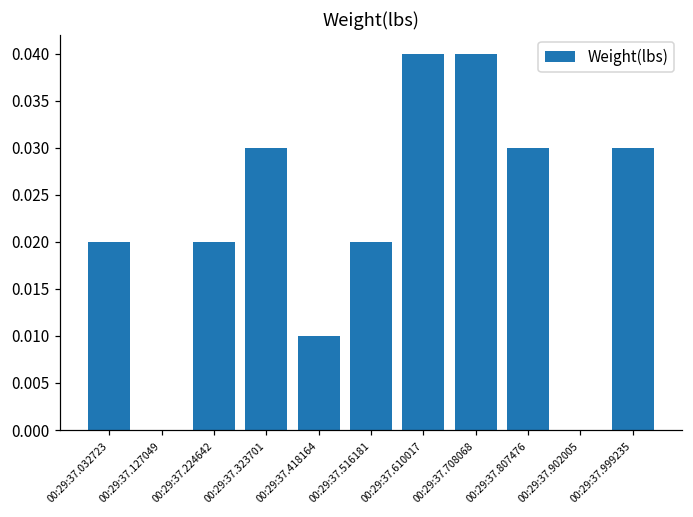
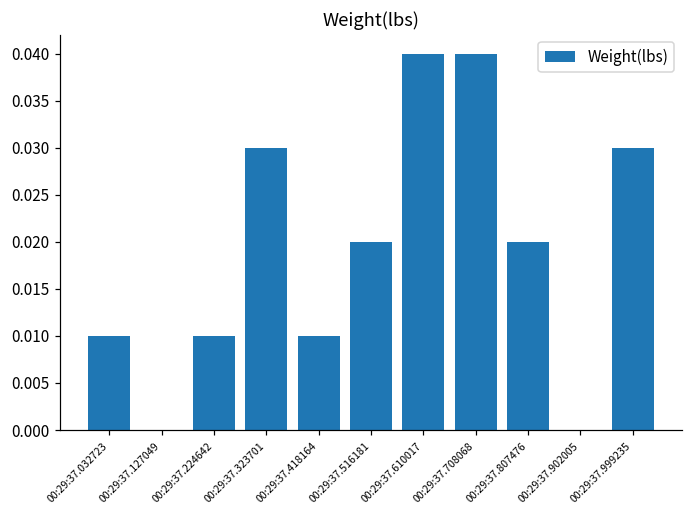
00:29:37.032723: 0.02 -> 0.01
00:29:37.224642: 0.02 -> 0.01
00:29:37.807476: 0.03 -> 0.02
